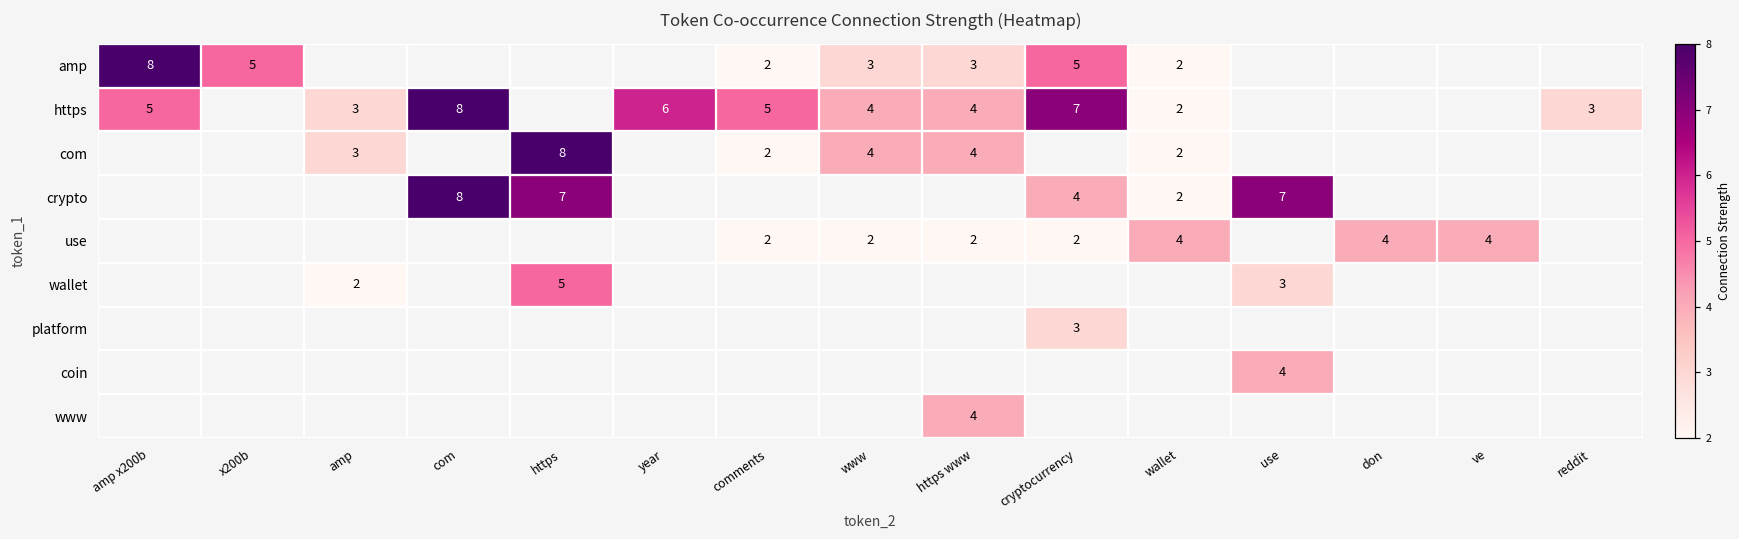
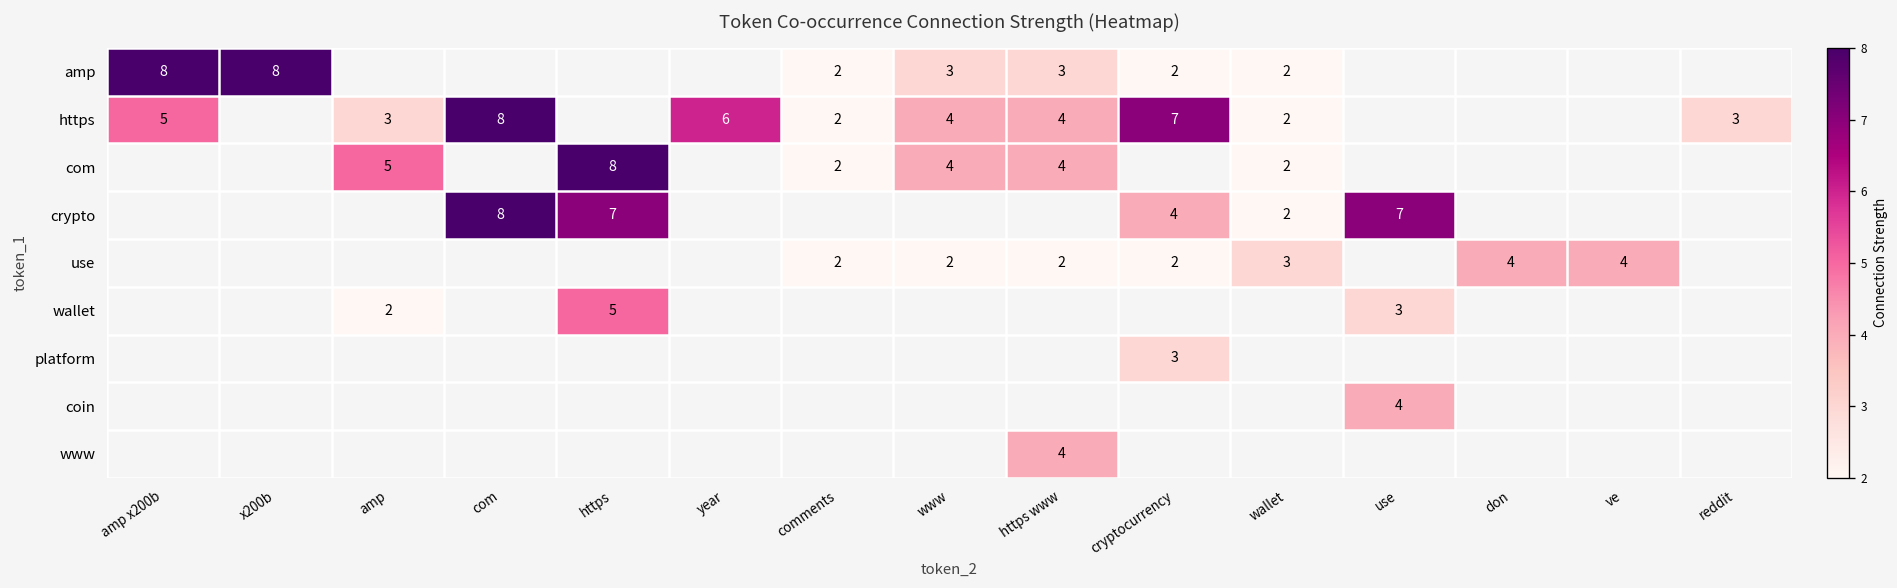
amp, x200b: 5 -> 8
amp, cryptocurrency: 5 -> 2
https, comments: 5 -> 2
com, amp: 3 -> 5
use, wallet: 4 -> 3
